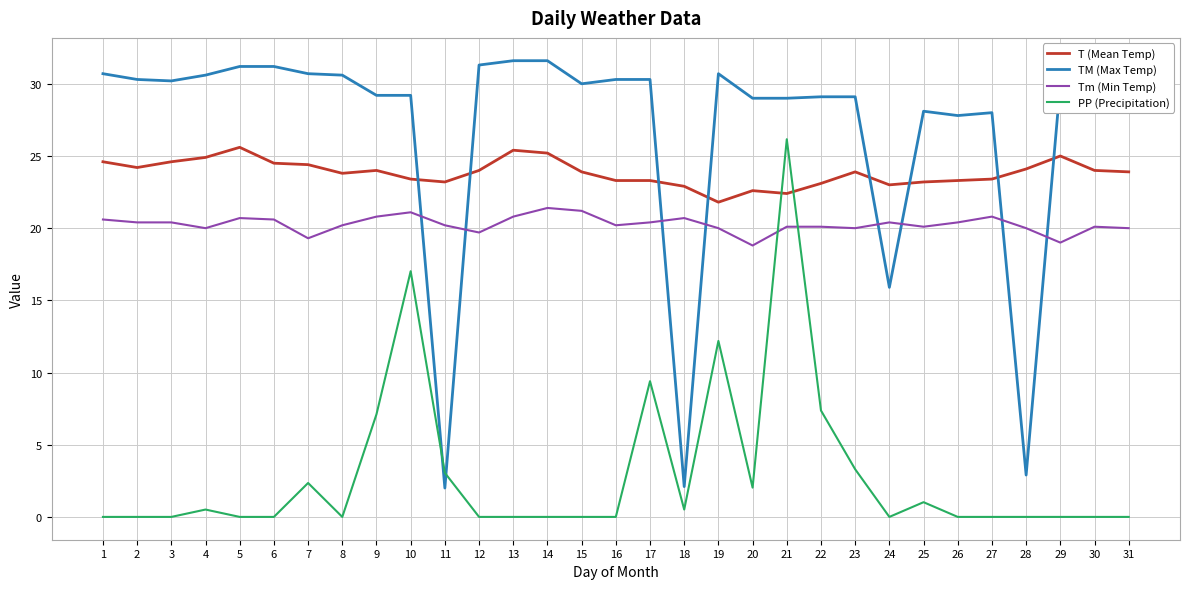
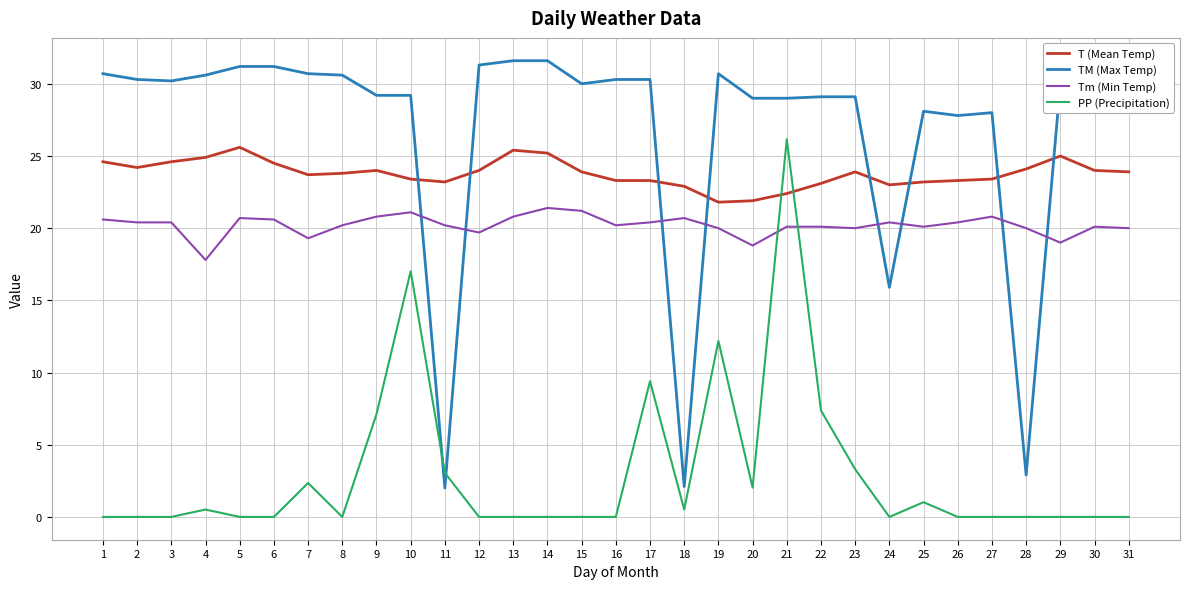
Tm (Min Temp), 4: 20.0 -> 17.8
T (Mean Temp), 7: 24.4 -> 23.7
T (Mean Temp), 20: 22.6 -> 21.9
